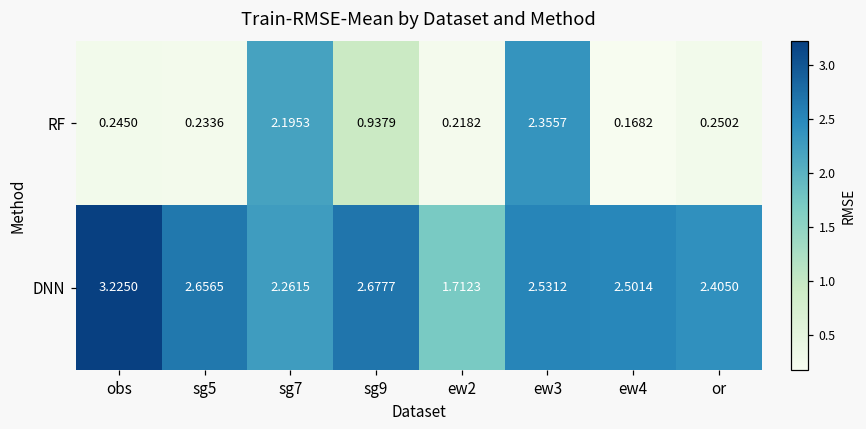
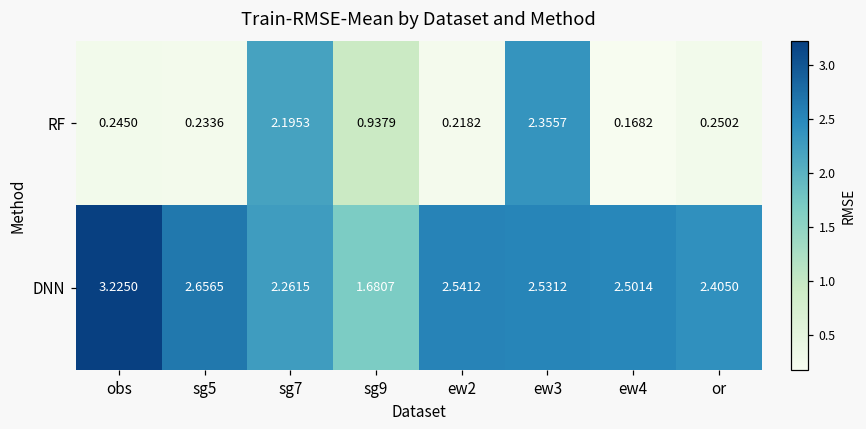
DNN, sg9: 2.6777 -> 1.6807
DNN, ew2: 1.7123 -> 2.5412
